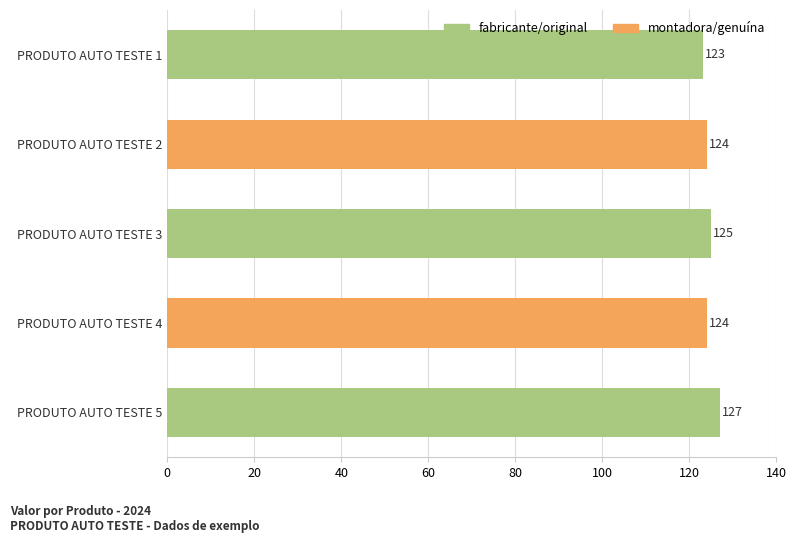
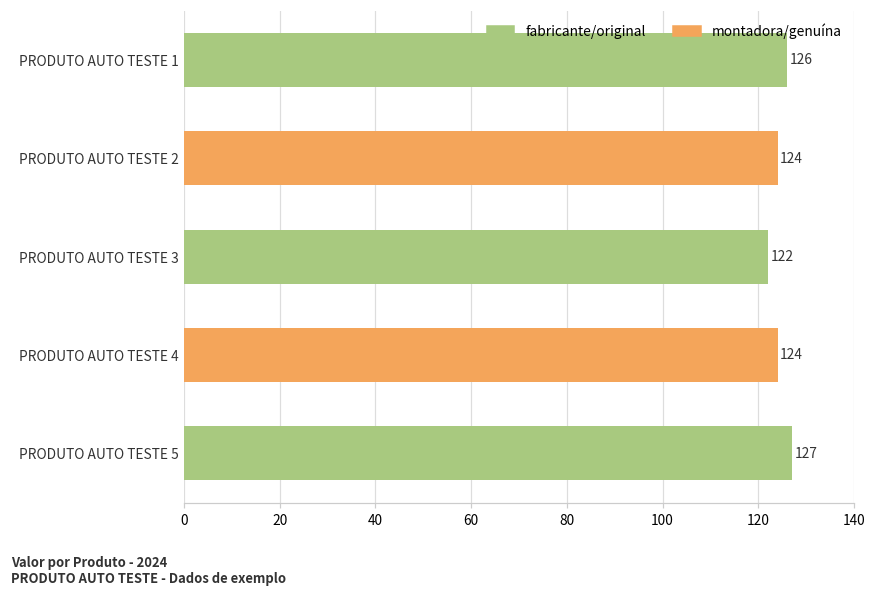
PRODUTO AUTO TESTE 1: 123 -> 126
PRODUTO AUTO TESTE 3: 125 -> 122
